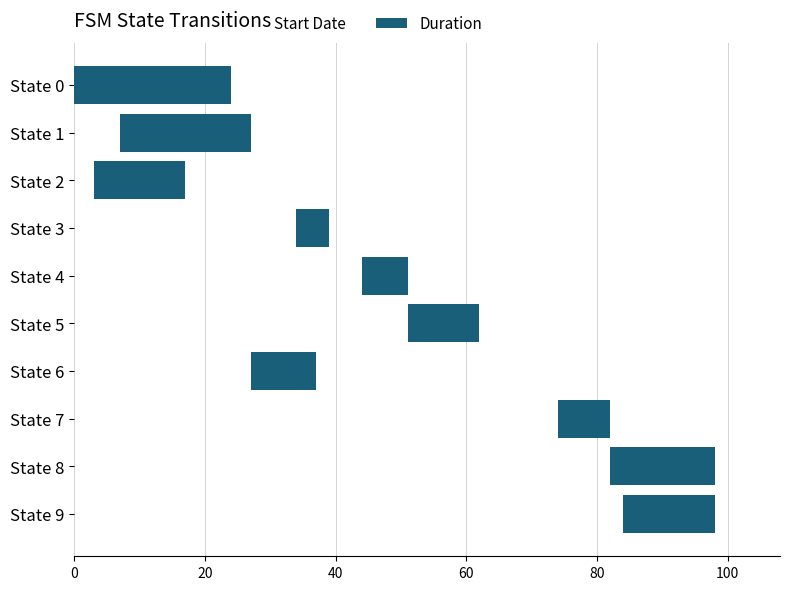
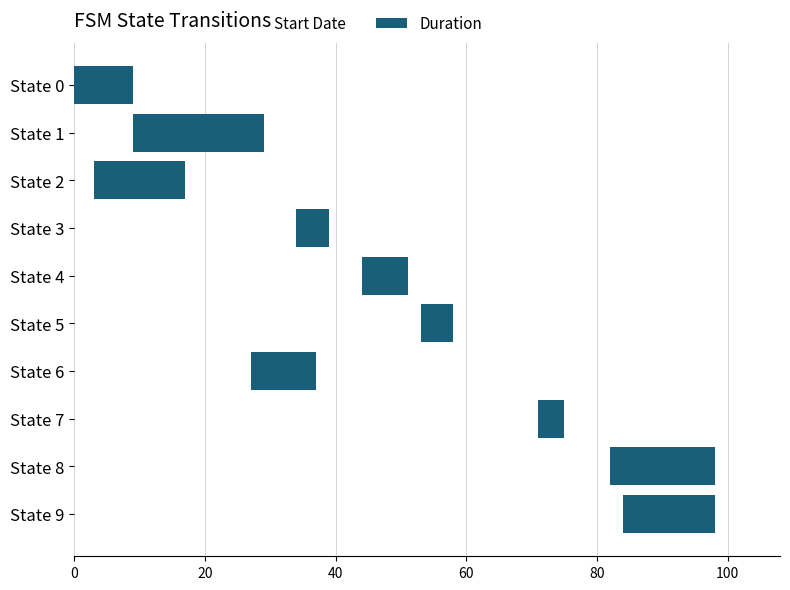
Duration, State 0: 24 -> 9
Start Date, State 1: 7 -> 9
Start Date, State 5: 51 -> 53
Duration, State 5: 11 -> 5
Start Date, State 7: 74 -> 71
Duration, State 7: 8 -> 4
